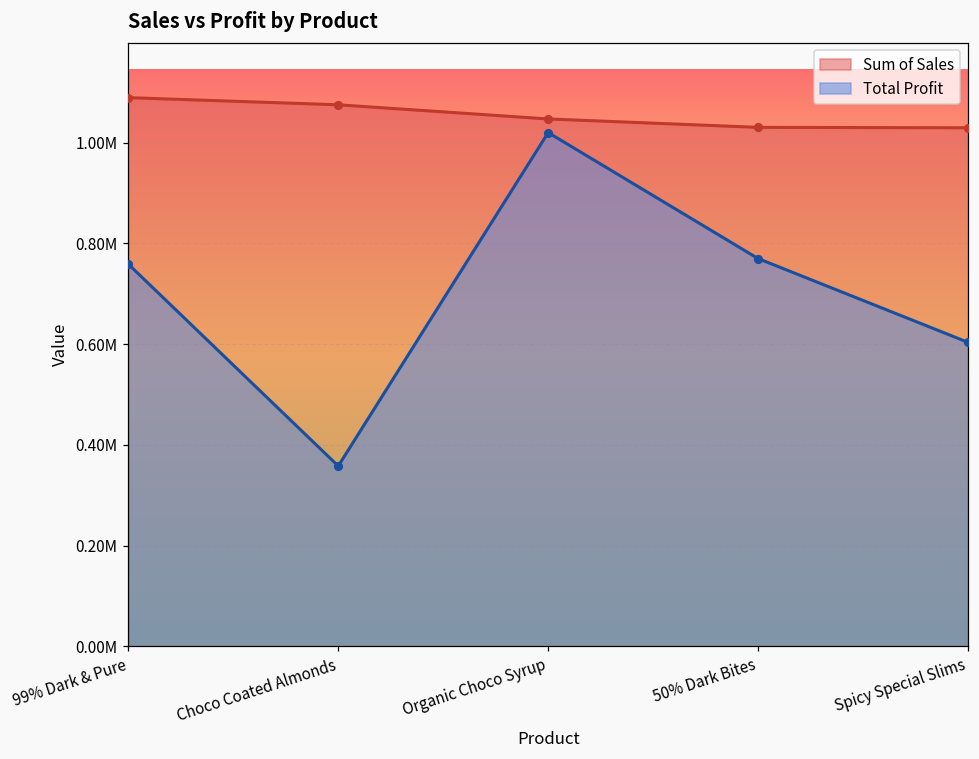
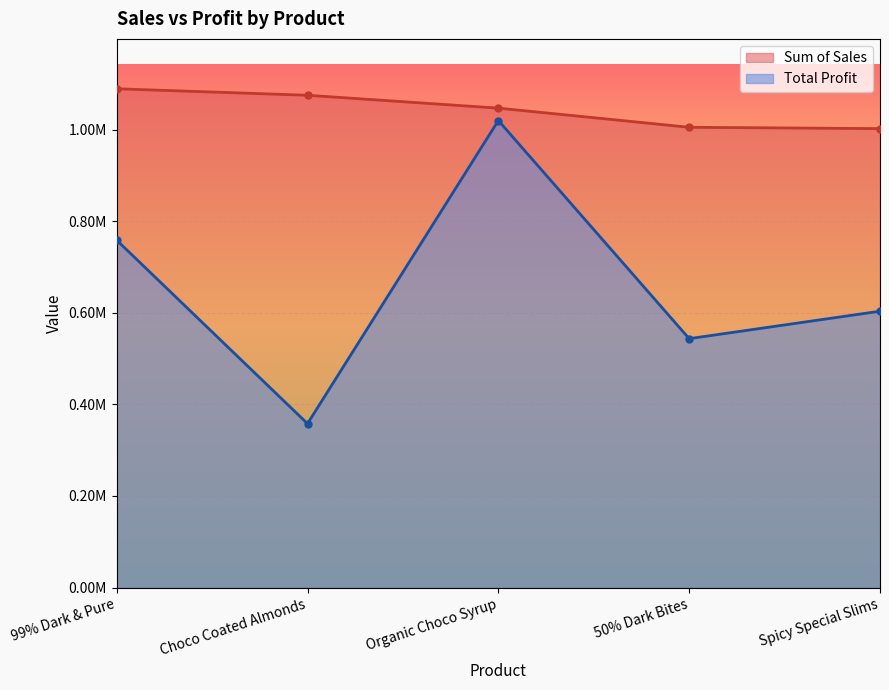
Sum of Sales, 50% Dark Bites: 1030000 -> 1010000
Total Profit, 50% Dark Bites: 770000 -> 540000
Sum of Sales, Spicy Special Slims: 1030000 -> 1000000
